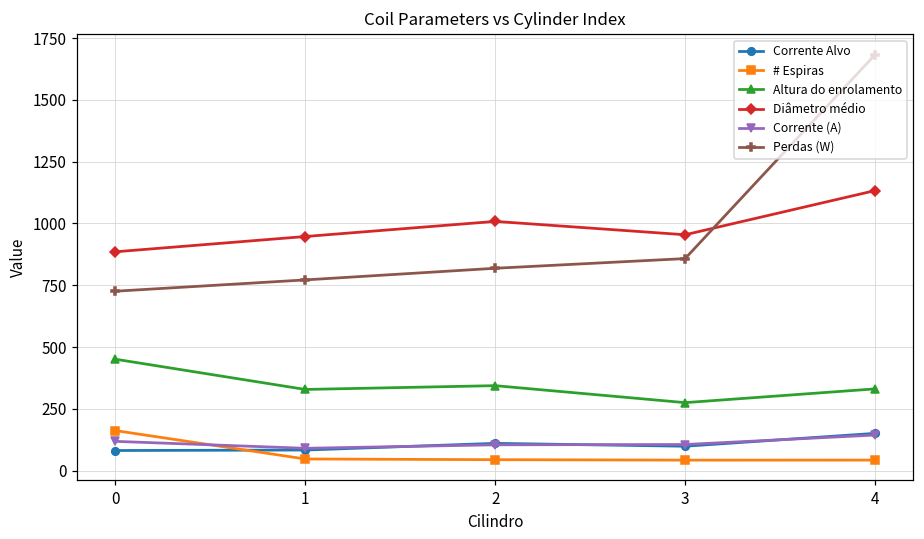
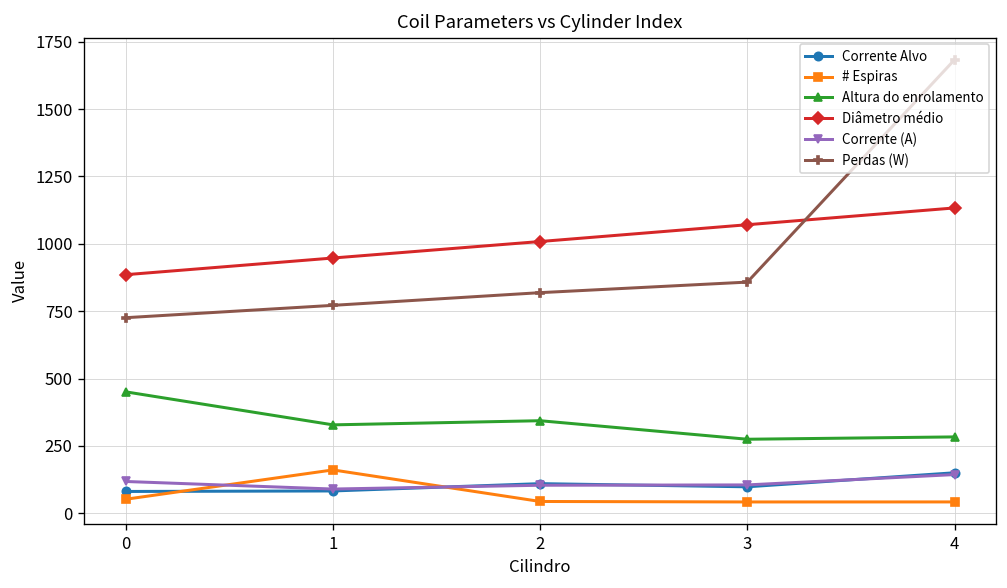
# Espiras, 0: 160 -> 50
# Espiras, 1: 50 -> 160
Diâmetro médio, 3: 950 -> 1070
Altura do enrolamento, 4: 330 -> 280
